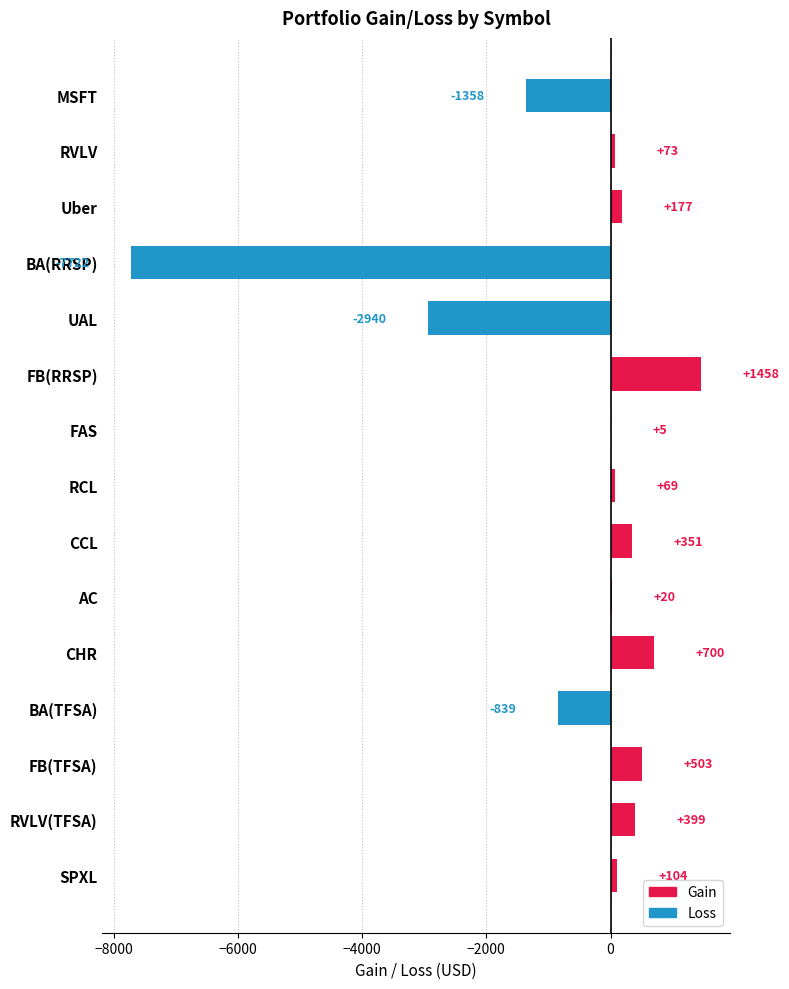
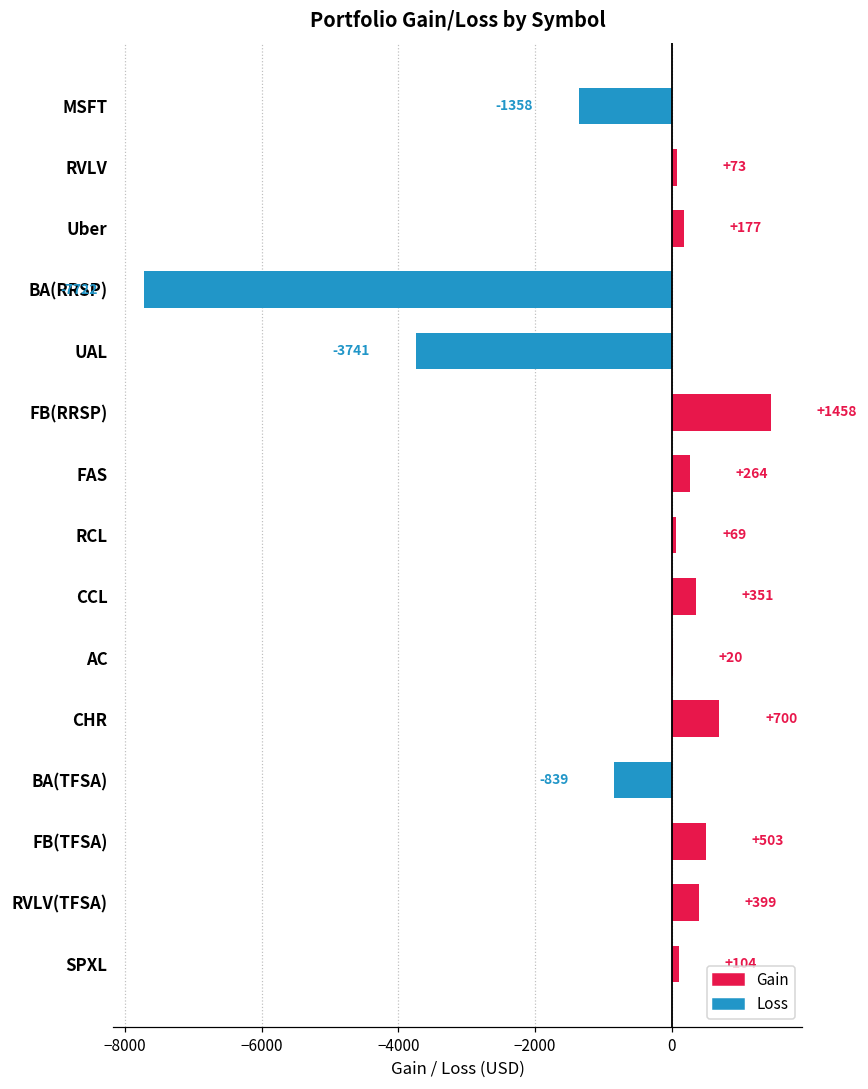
UAL: -2940 -> -3741
FAS: +5 -> +264
